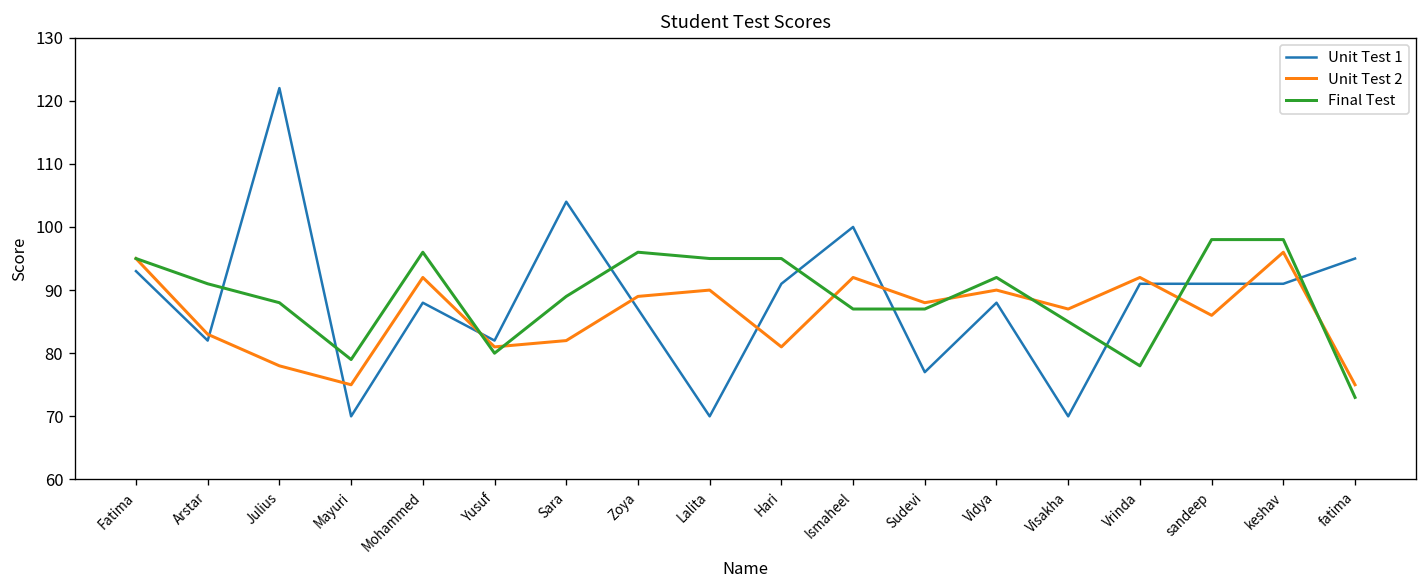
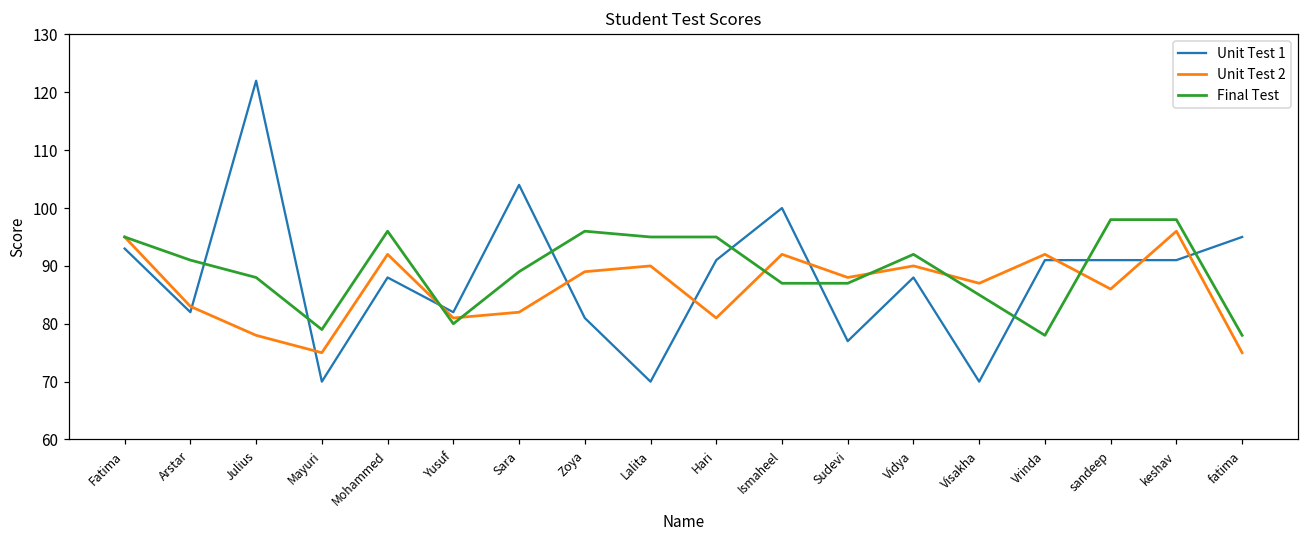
Unit Test 1, Zoya: 87 -> 81
Final Test, fatima: 73 -> 78
